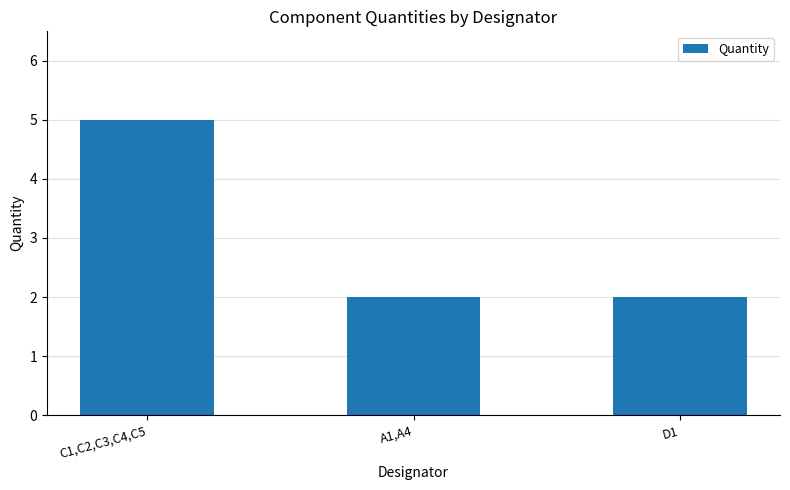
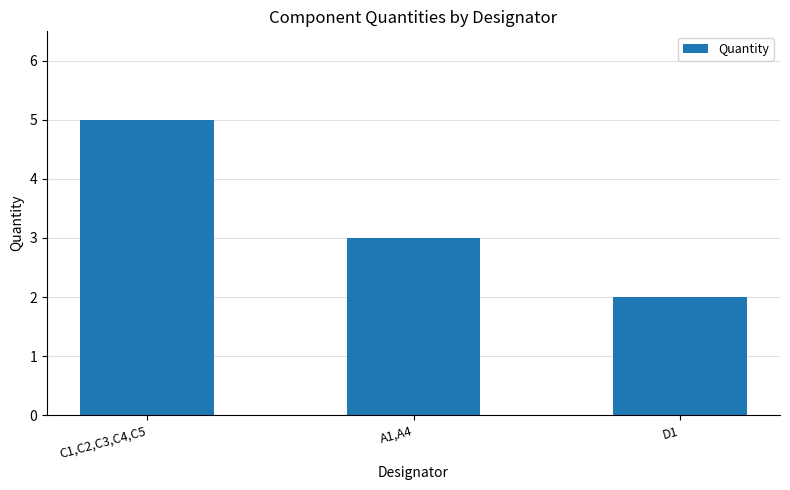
A1,A4: 2 -> 3
